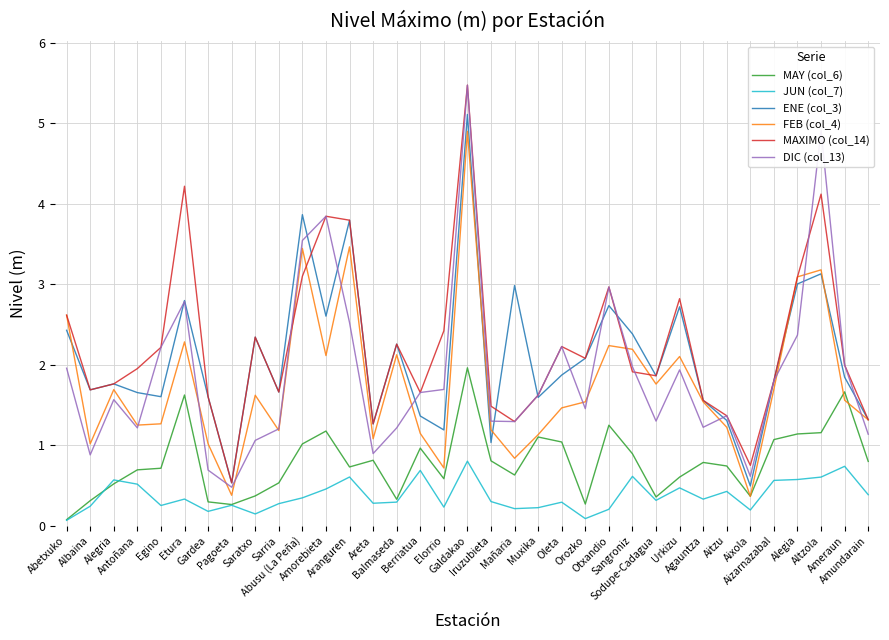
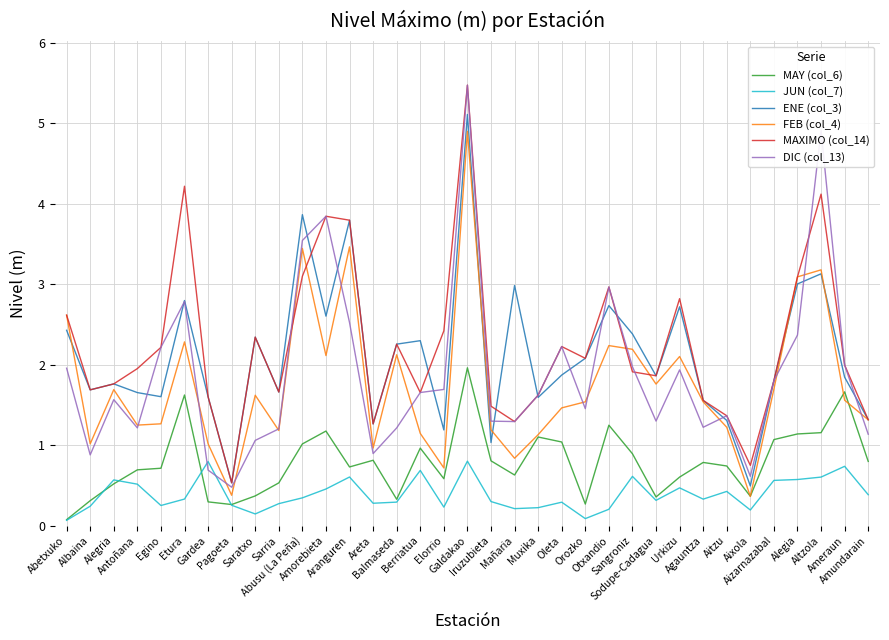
JUN (col_7), Gardea: 0.2 -> 0.8
FEB (col_4), Areta: 1.1 -> 1.0
ENE (col_3), Berriatua: 1.4 -> 2.3
